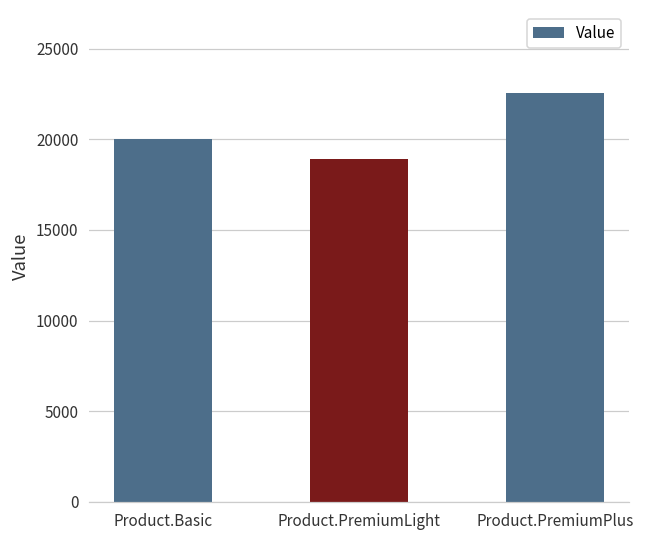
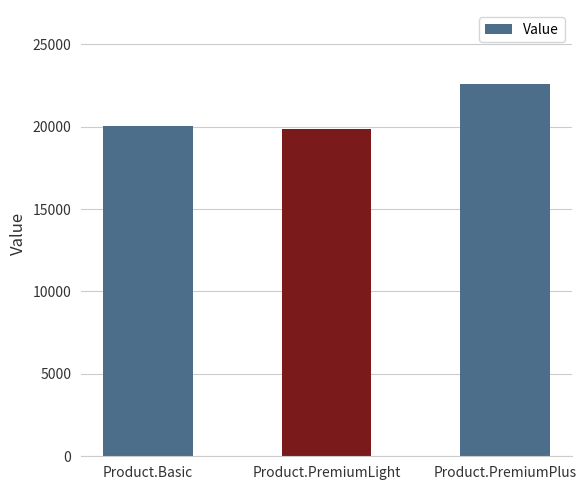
Product.PremiumLight: 18900 -> 19900
